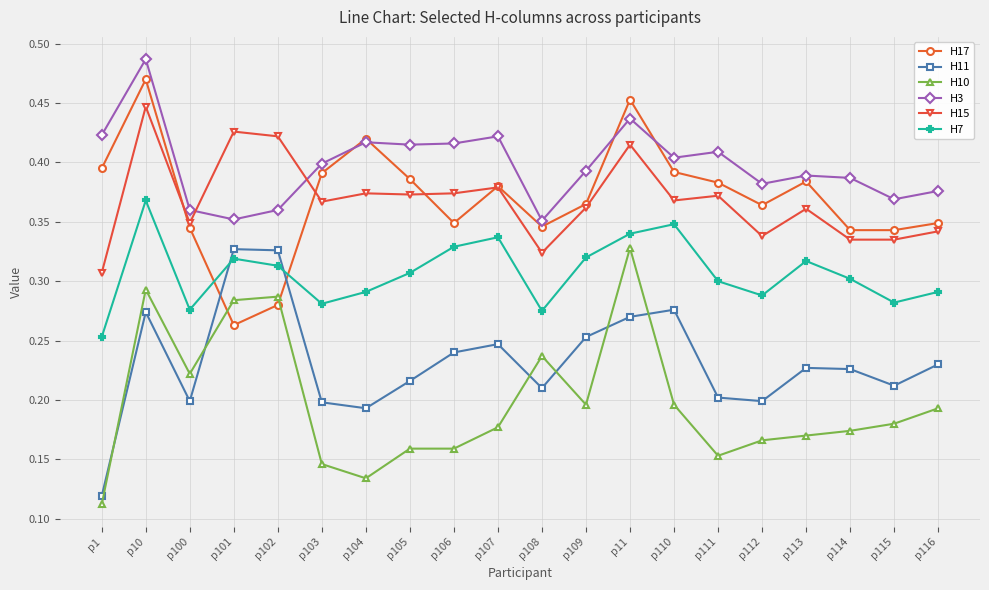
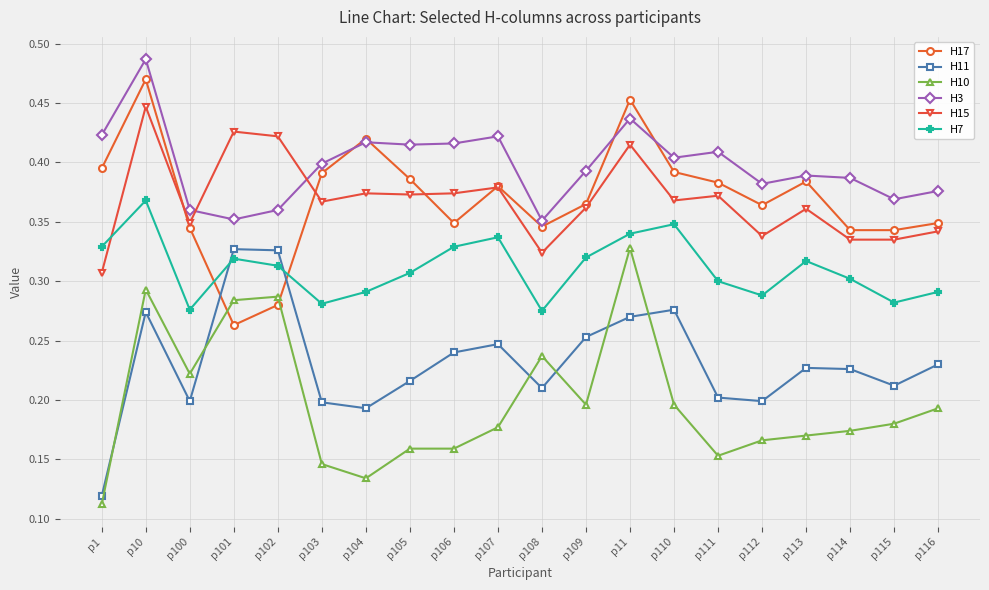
H7, p1: 0.253 -> 0.329
